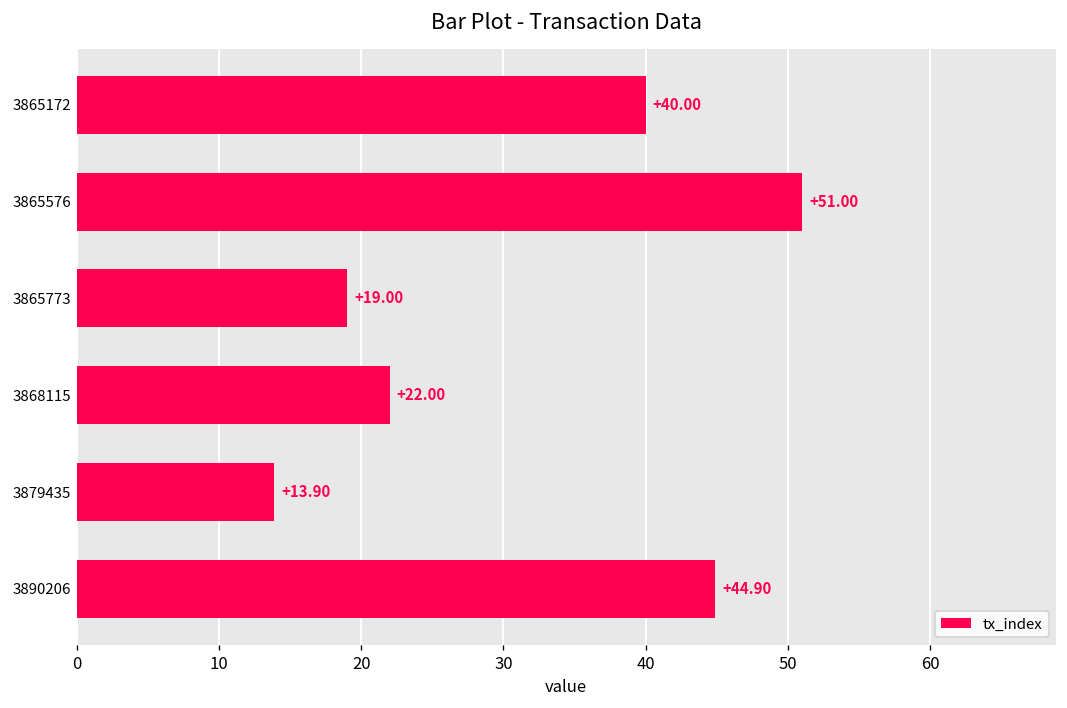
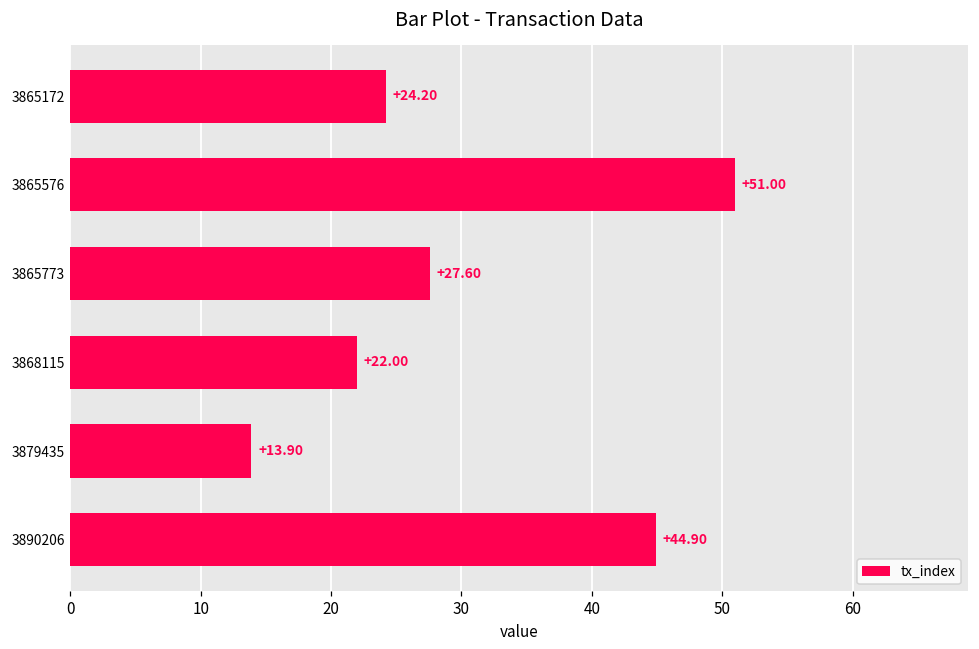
3865172: +40.00 -> +24.20
3865773: +19.00 -> +27.60
